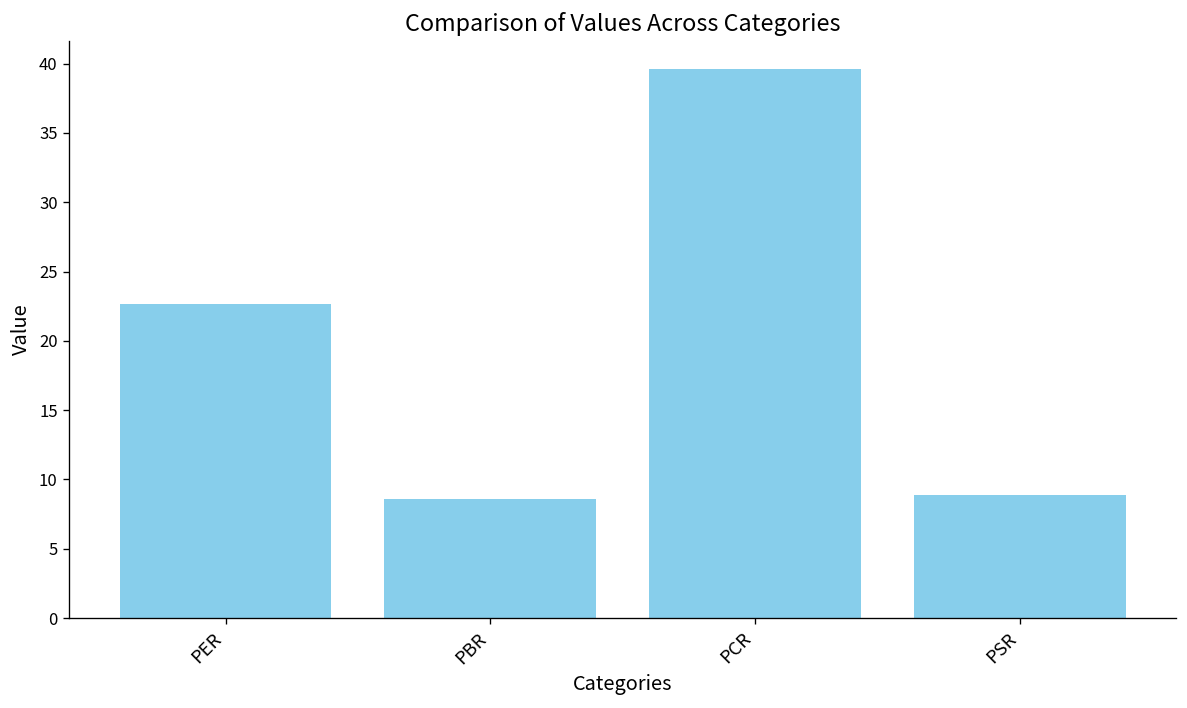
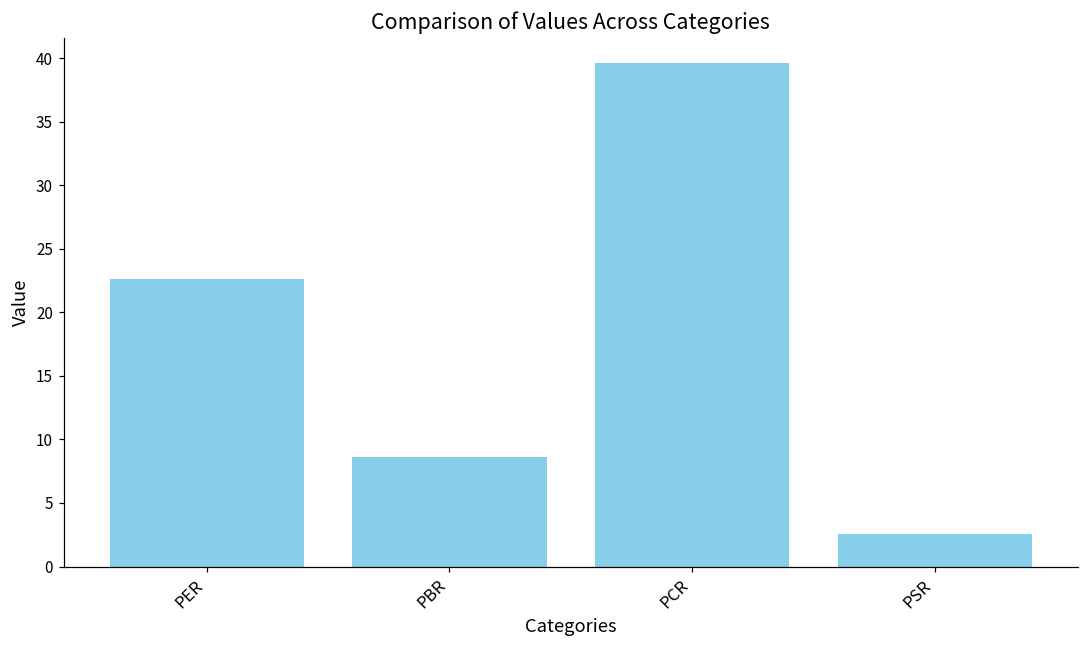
PSR: 8.9 -> 2.5
